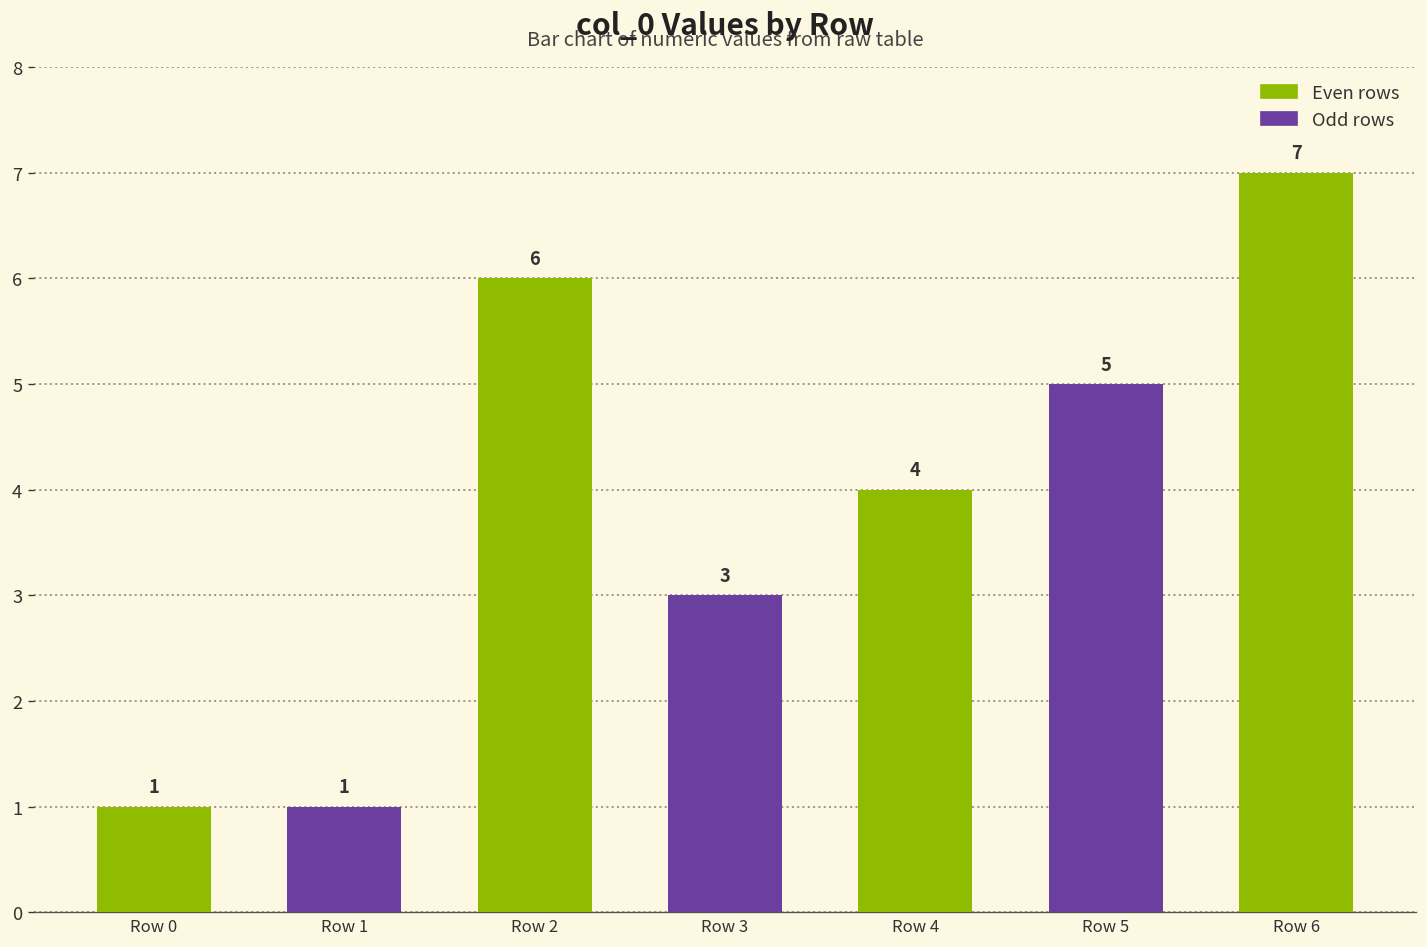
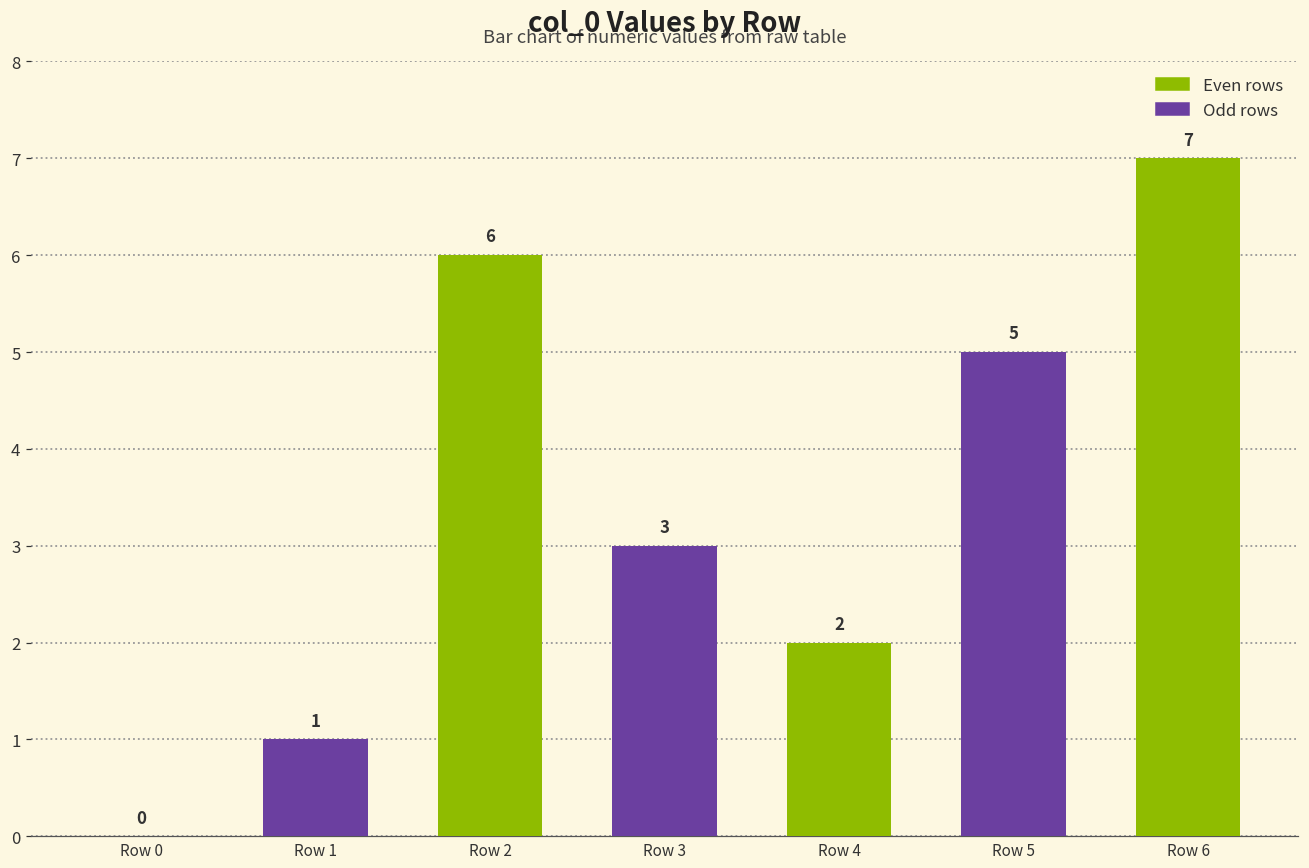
Row 0: 1 -> 0
Row 4: 4 -> 2
